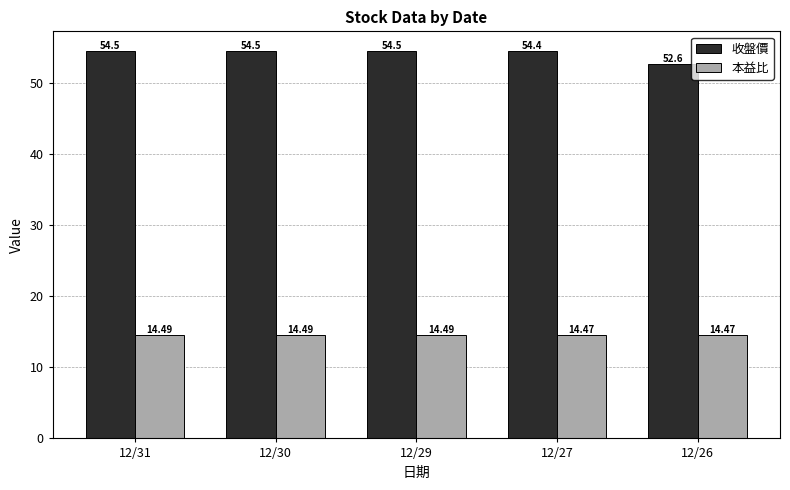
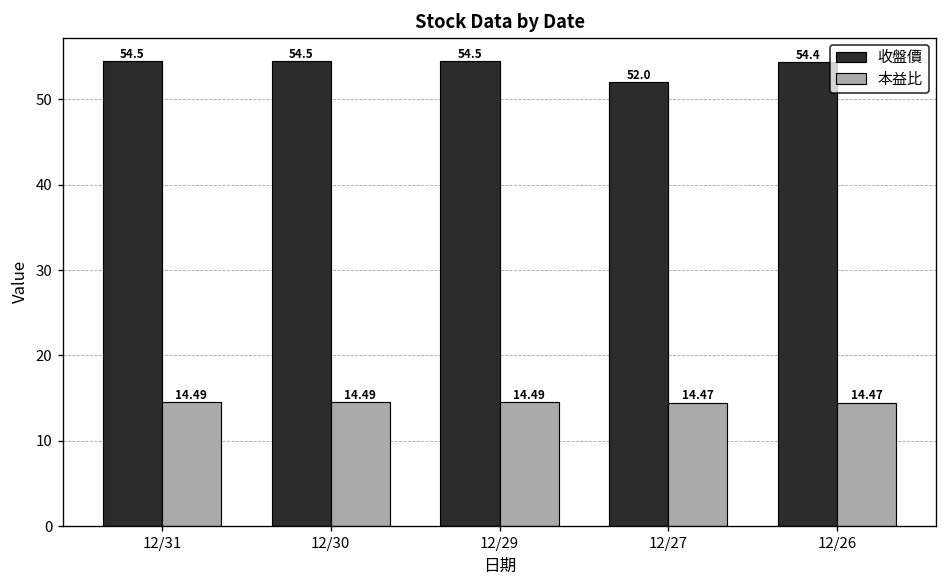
收盤價, 12/27: 54.4 -> 52.0
收盤價, 12/26: 52.6 -> 54.4
